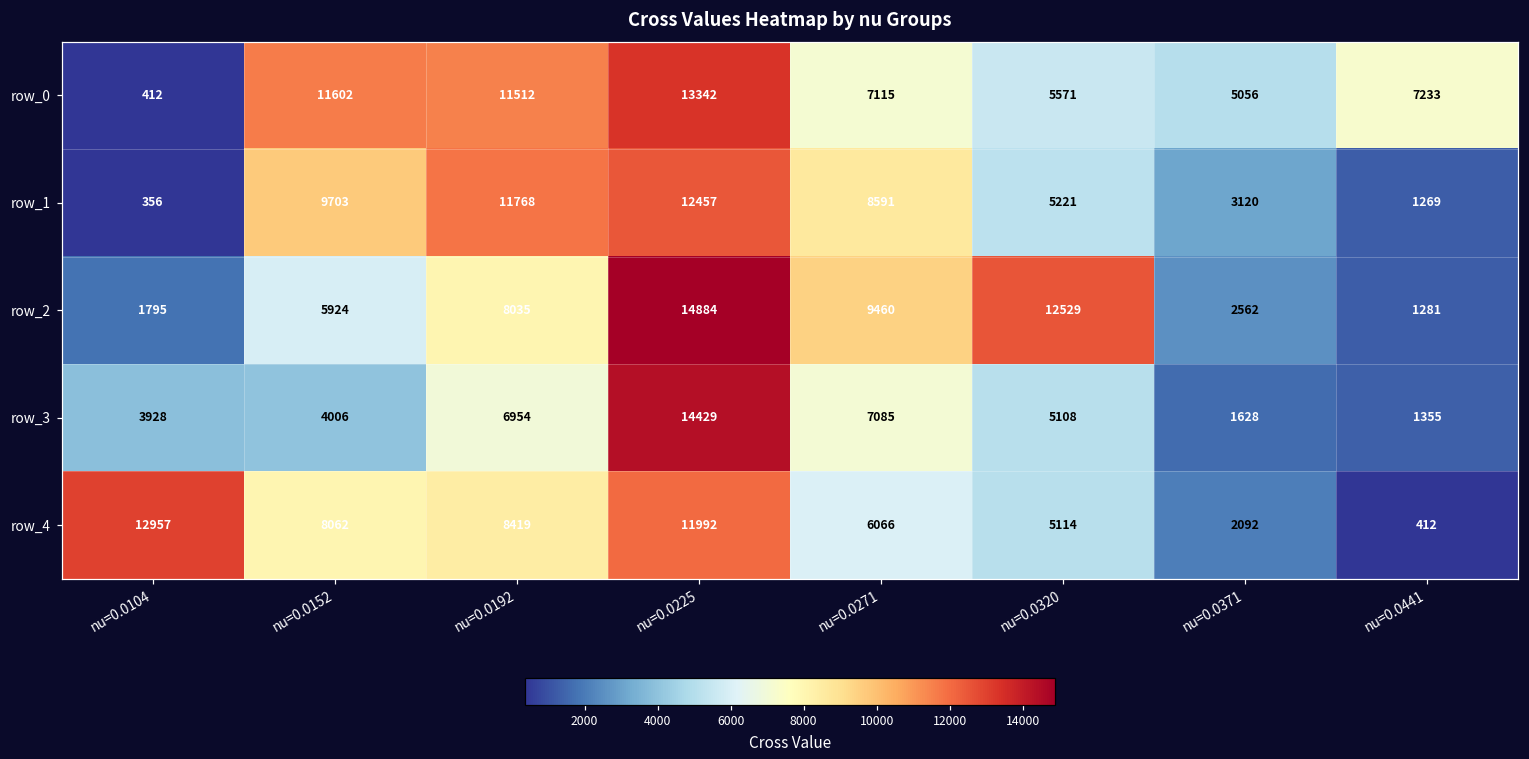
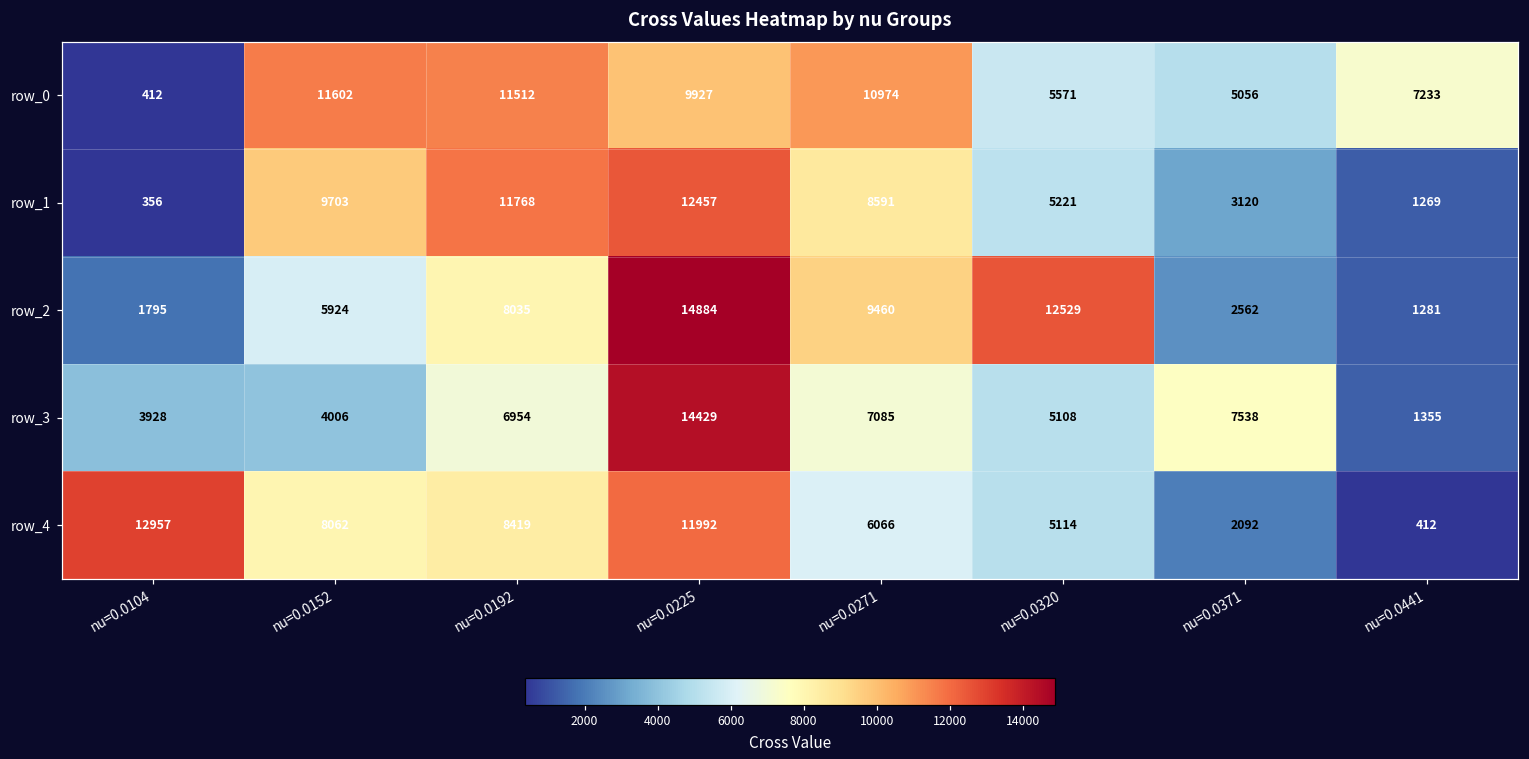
row_0, nu=0.0225: 13342 -> 9927
row_0, nu=0.0271: 7115 -> 10974
row_3, nu=0.0371: 1628 -> 7538
